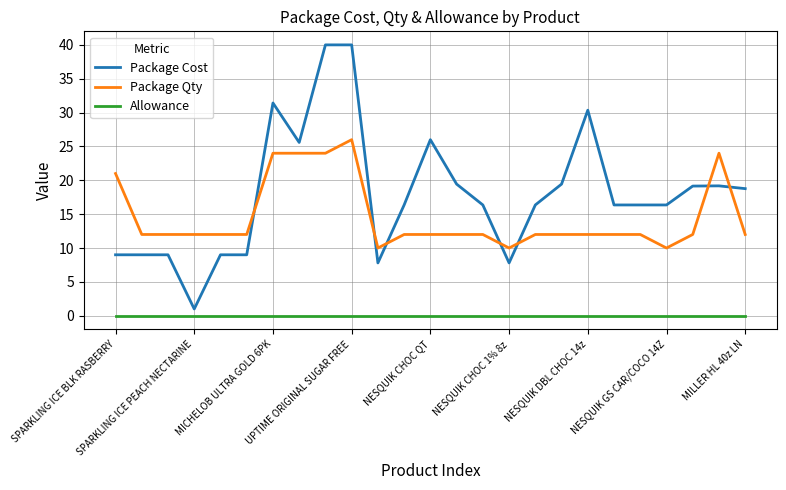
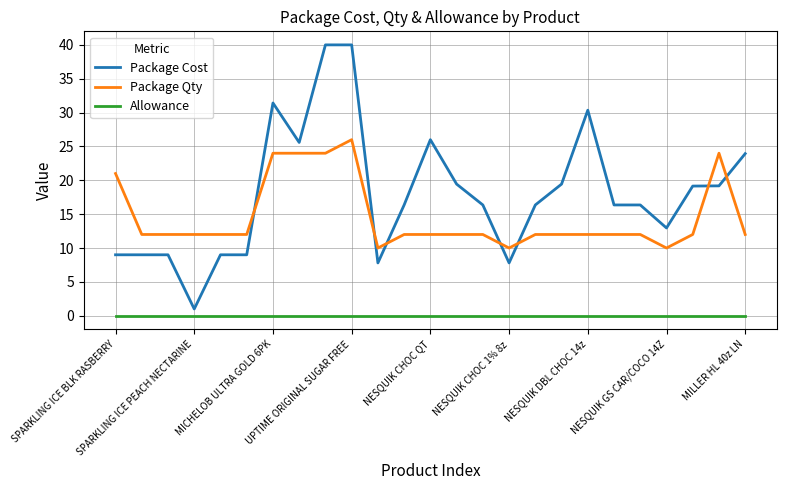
Package Cost, NESQUIK GS CAR/COCO 14Z: 16 -> 13
Package Cost, MILLER HL 40z LN: 19 -> 24
